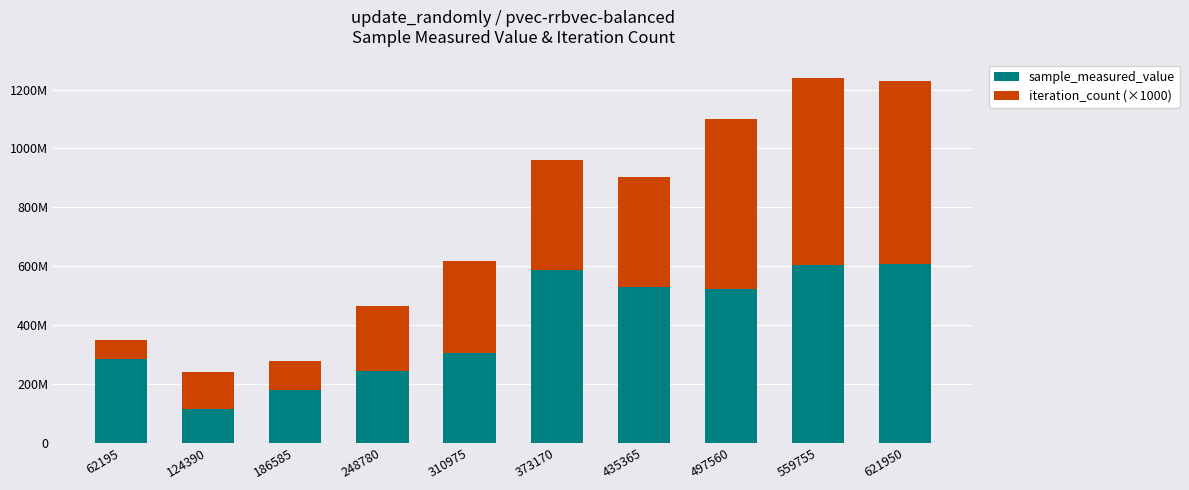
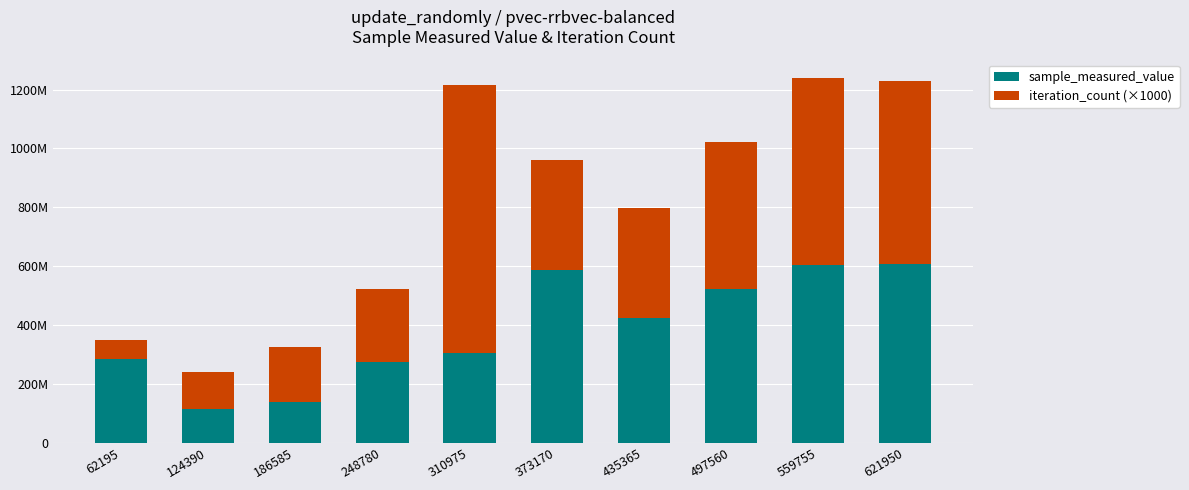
sample_measured_value, 186585: 180000000 -> 140000000
iteration_count (×1000), 186585: 100000000 -> 190000000
sample_measured_value, 248780: 240000000 -> 270000000
iteration_count (×1000), 248780: 220000000 -> 250000000
iteration_count (×1000), 310975: 310000000 -> 910000000
sample_measured_value, 435365: 530000000 -> 420000000
iteration_count (×1000), 497560: 580000000 -> 500000000
